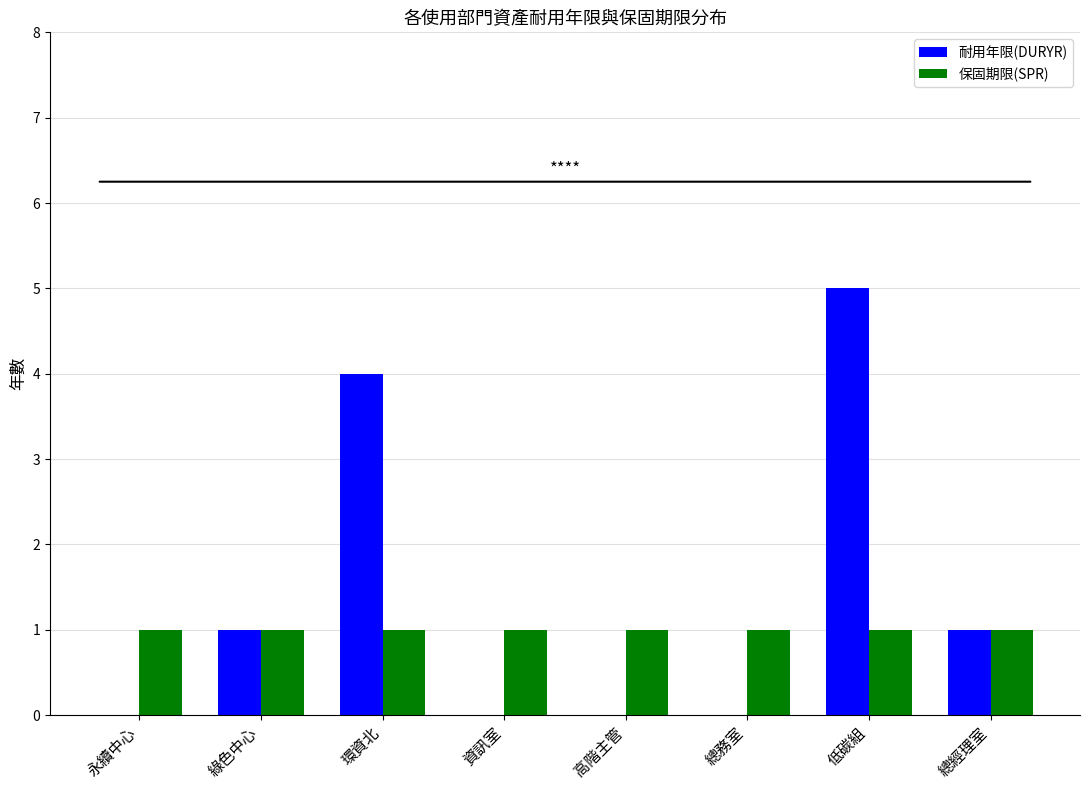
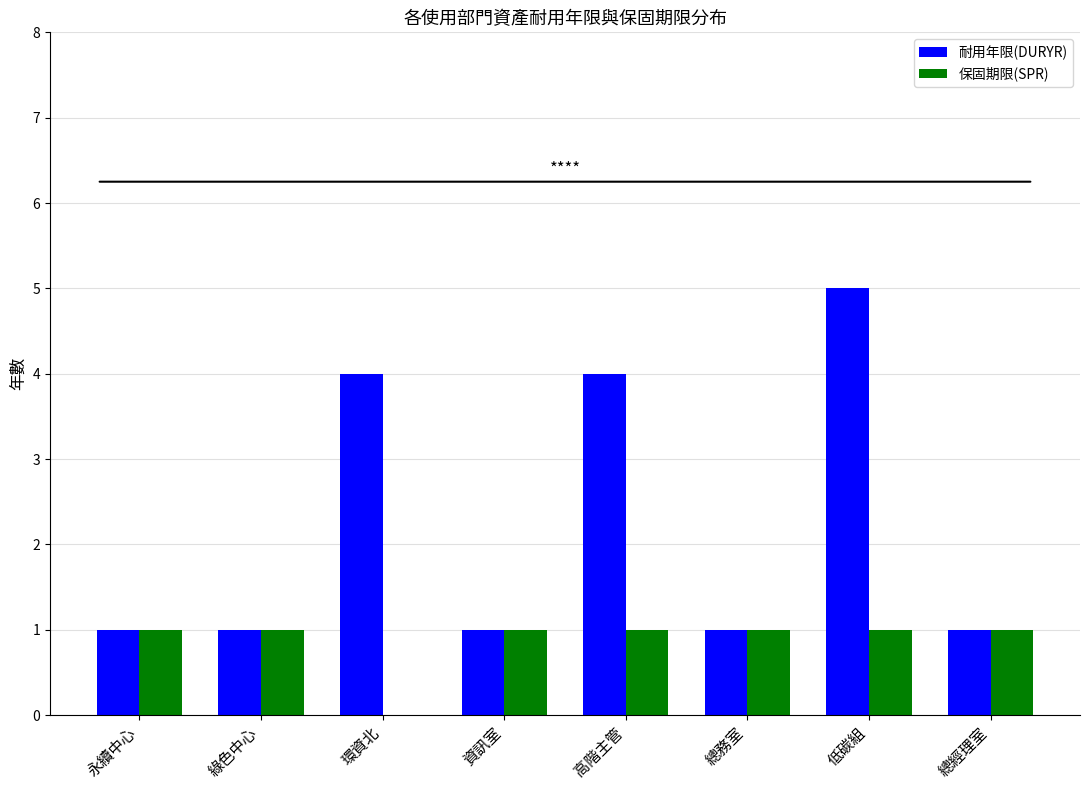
耐用年限(DURYR), 永續中心: 0 -> 1
保固期限(SPR), 環資北: 1 -> 0
耐用年限(DURYR), 資訊室: 0 -> 1
耐用年限(DURYR), 高階主管: 0 -> 4
耐用年限(DURYR), 總務室: 0 -> 1
